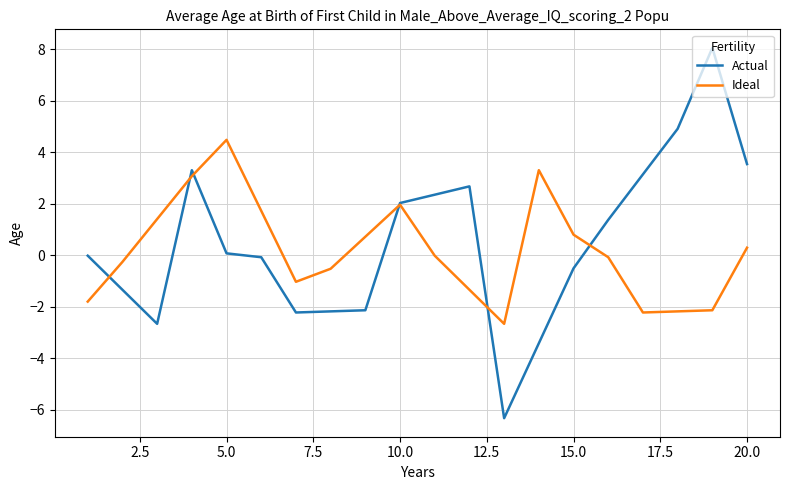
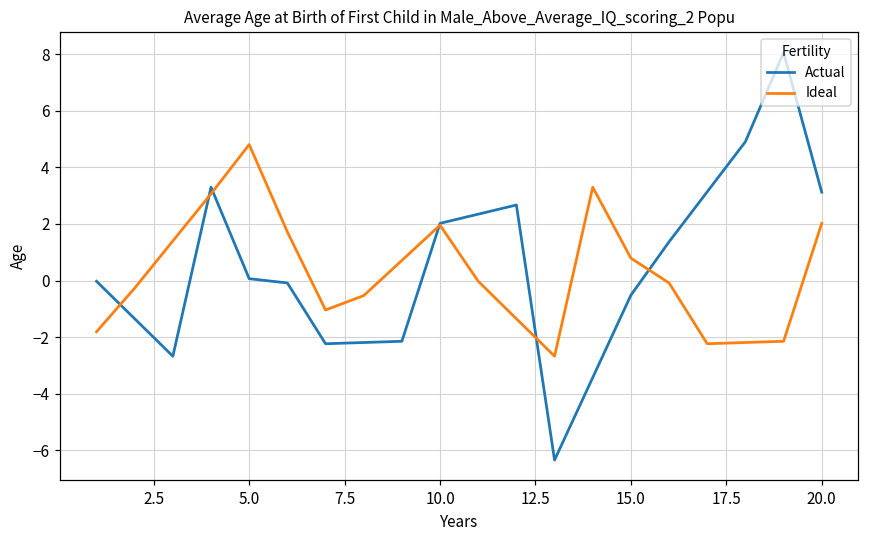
Ideal, 5.0: 4.5 -> 4.8
Actual, 20.0: 3.5 -> 3.1
Ideal, 20.0: 0.3 -> 2.0
